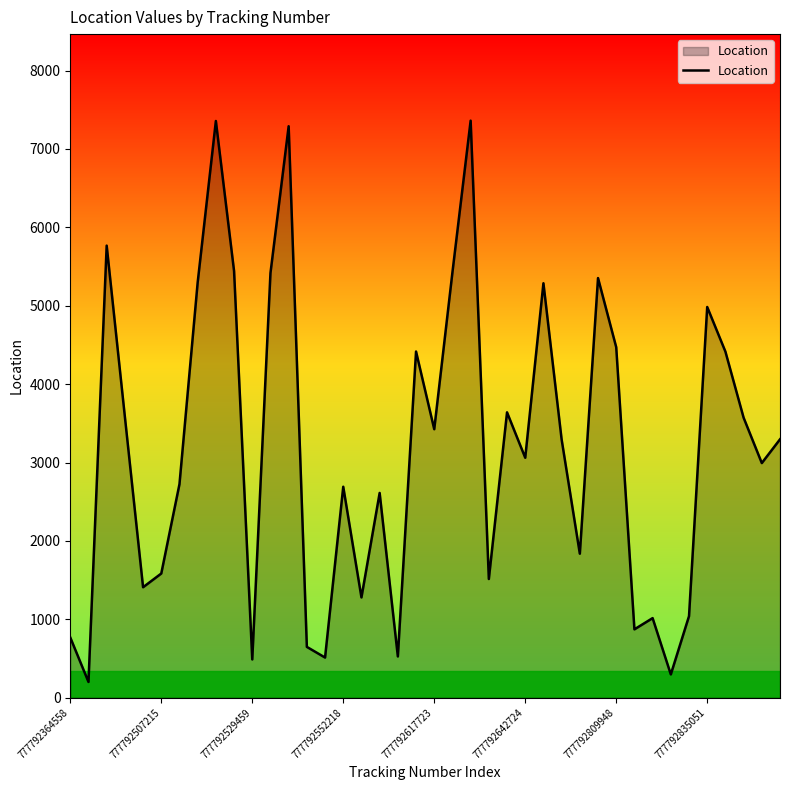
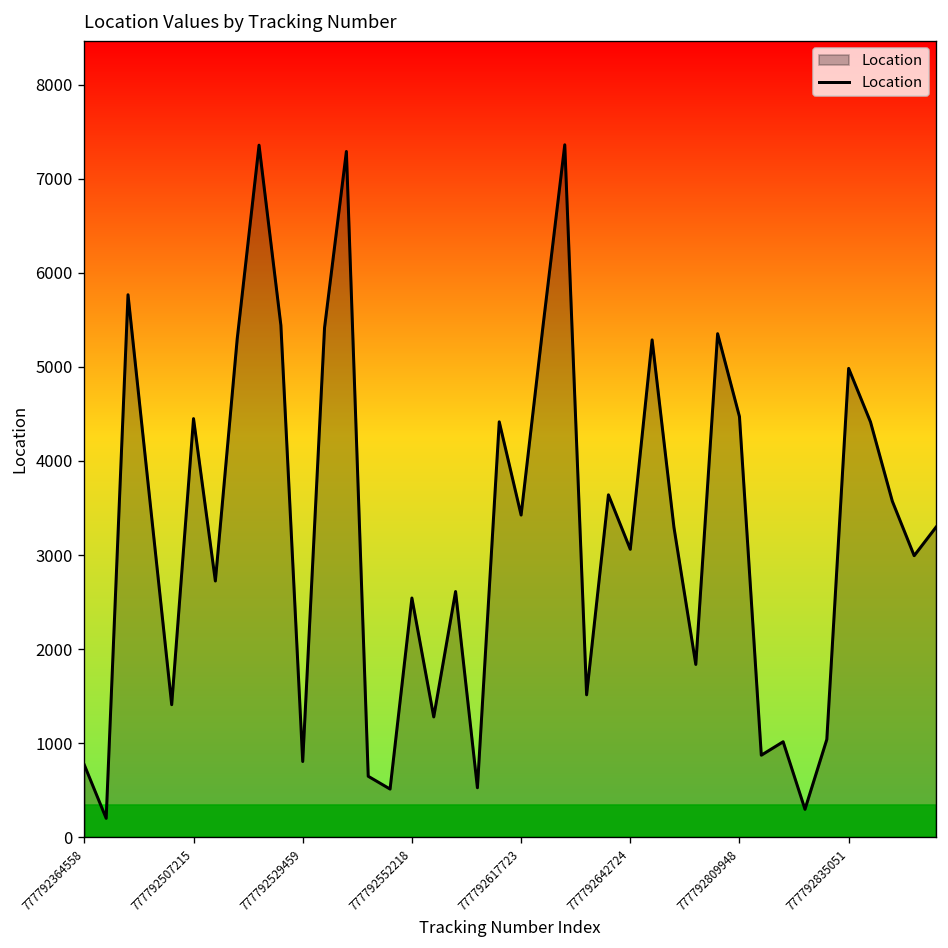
777792507215: 1600 -> 4500
777792529459: 500 -> 800
777792552218: 2700 -> 2500
